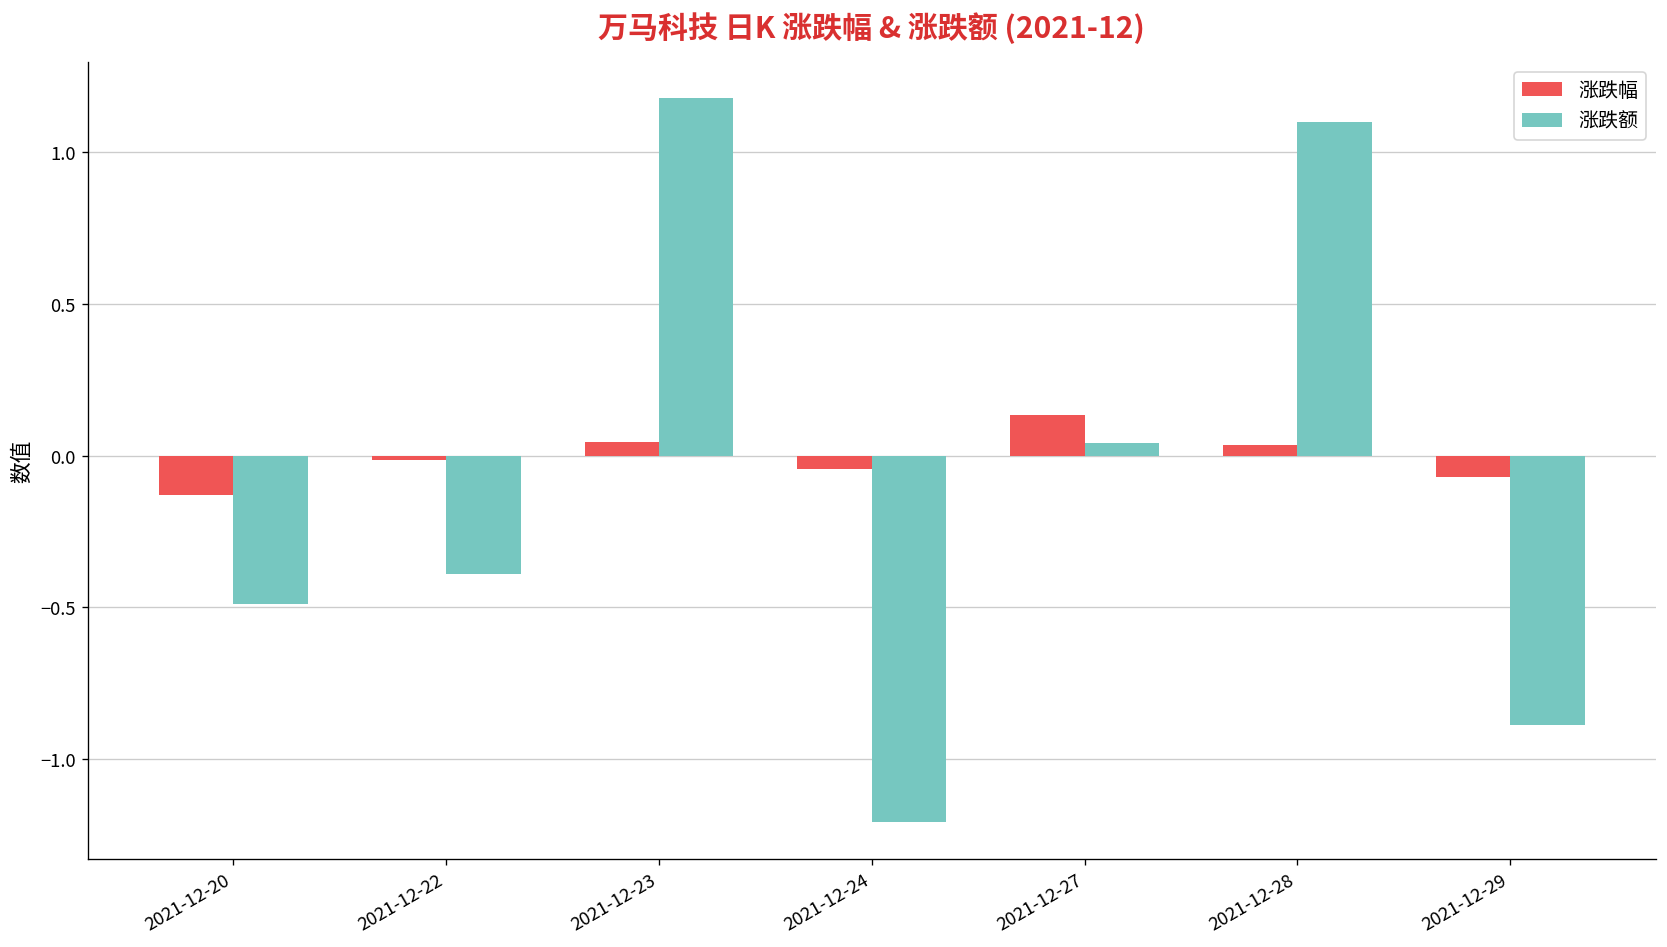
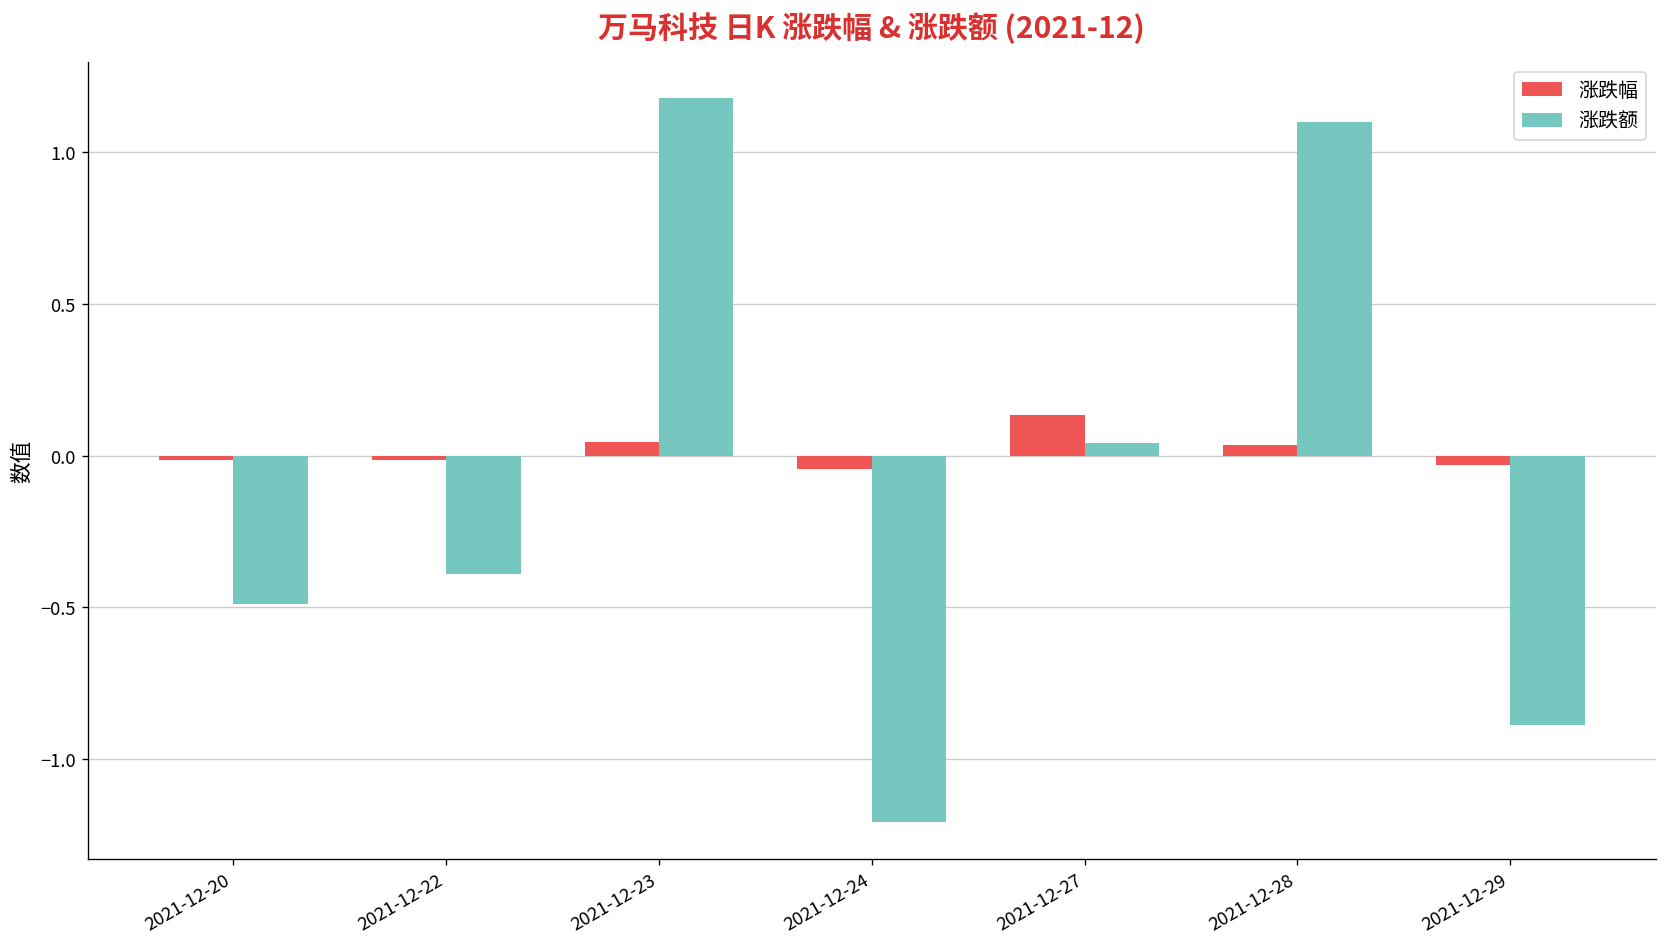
涨跌幅, 2021-12-20: -0.13 -> -0.02
涨跌幅, 2021-12-29: -0.07 -> -0.03
